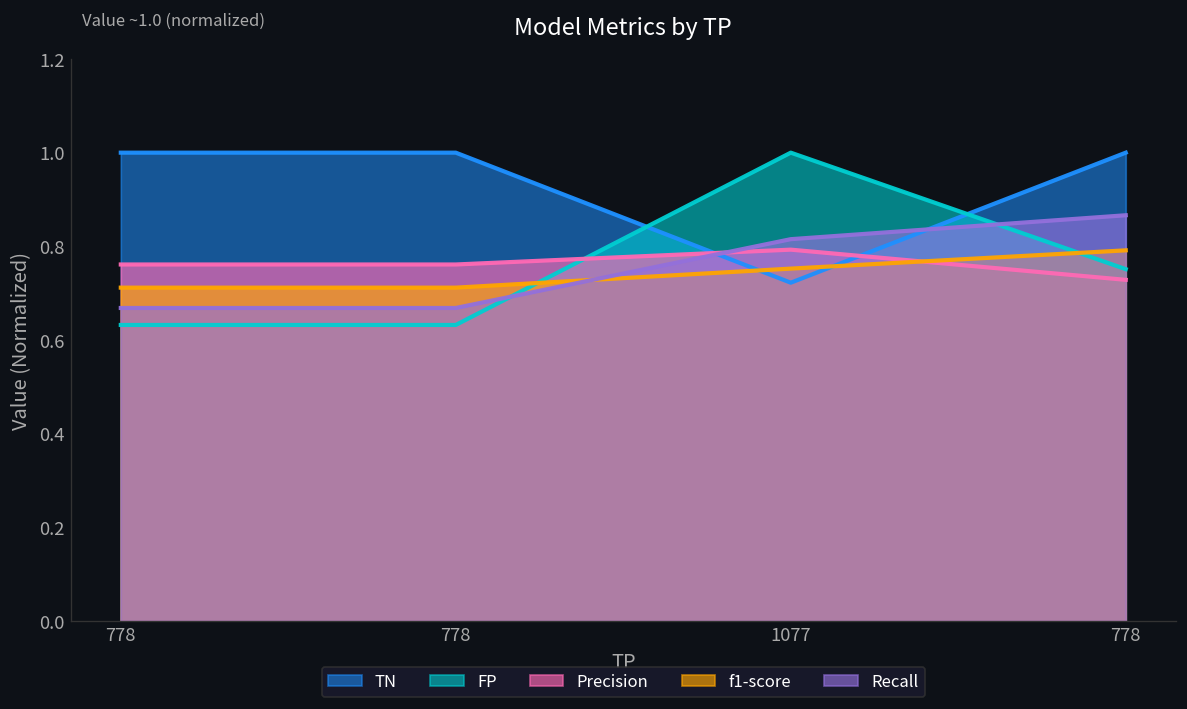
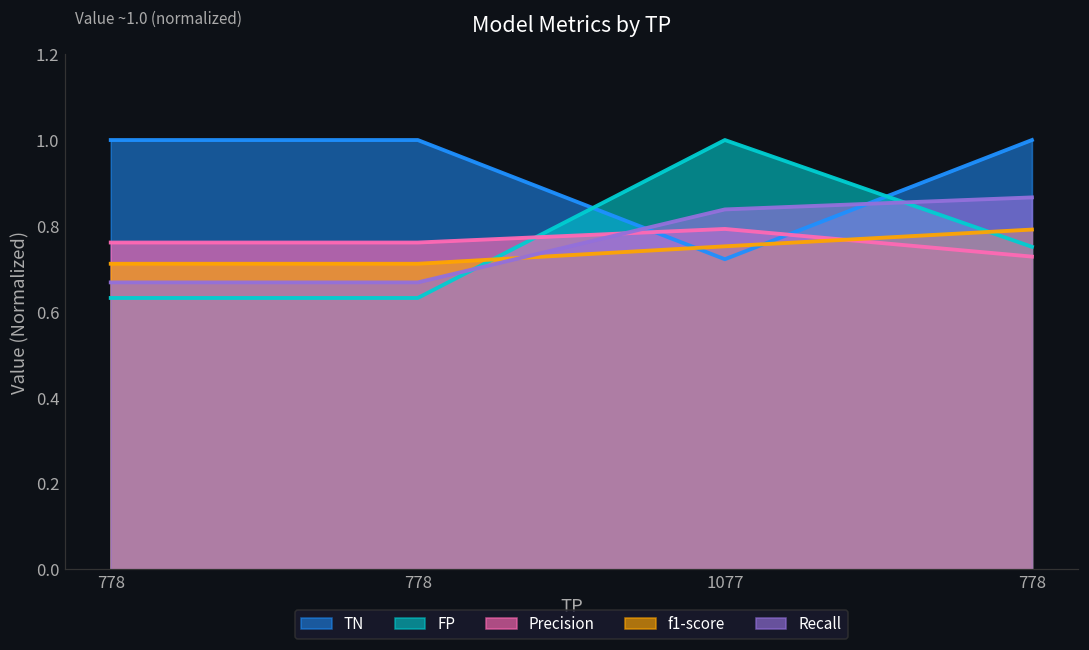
Recall, 1077: 0.82 -> 0.84
